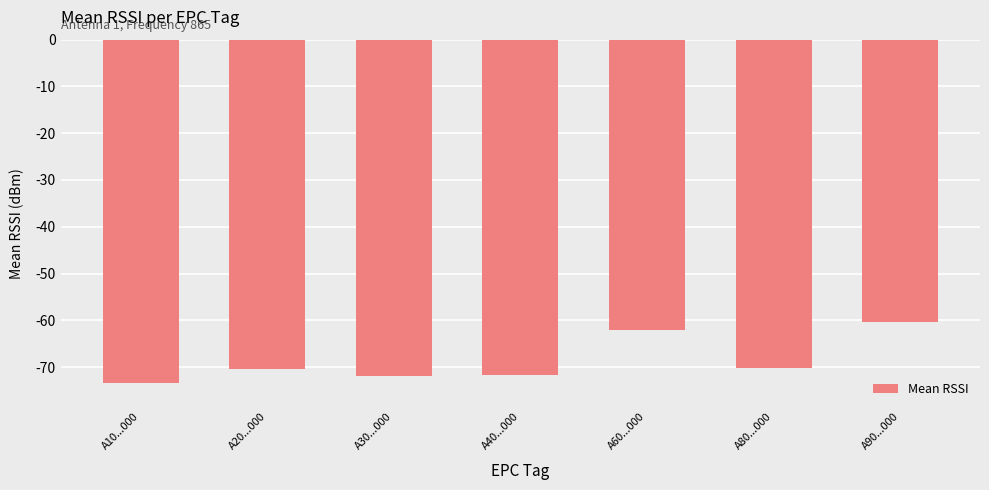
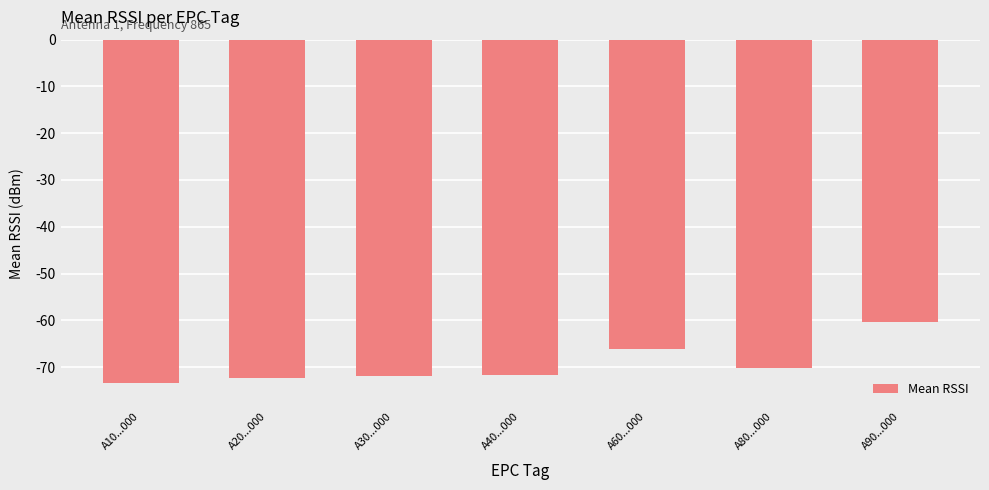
A20...000: -71 -> -72
A60...000: -62 -> -66
